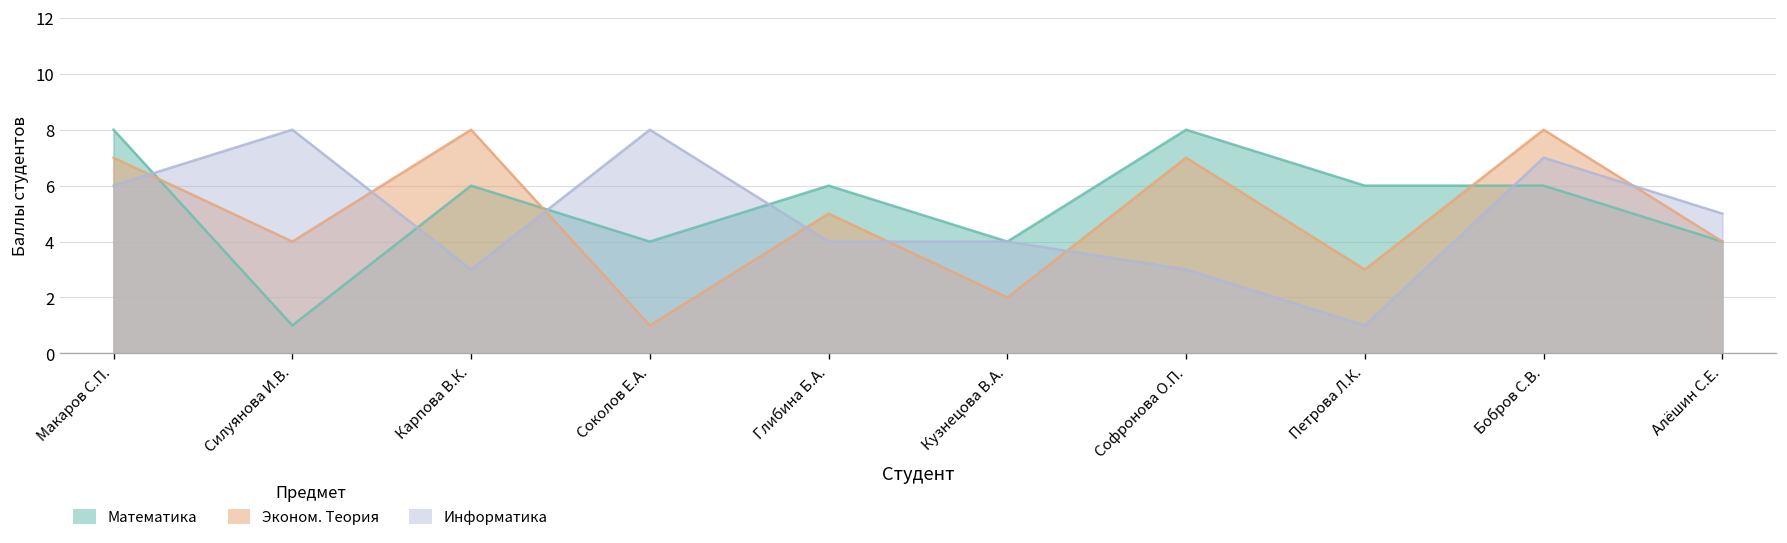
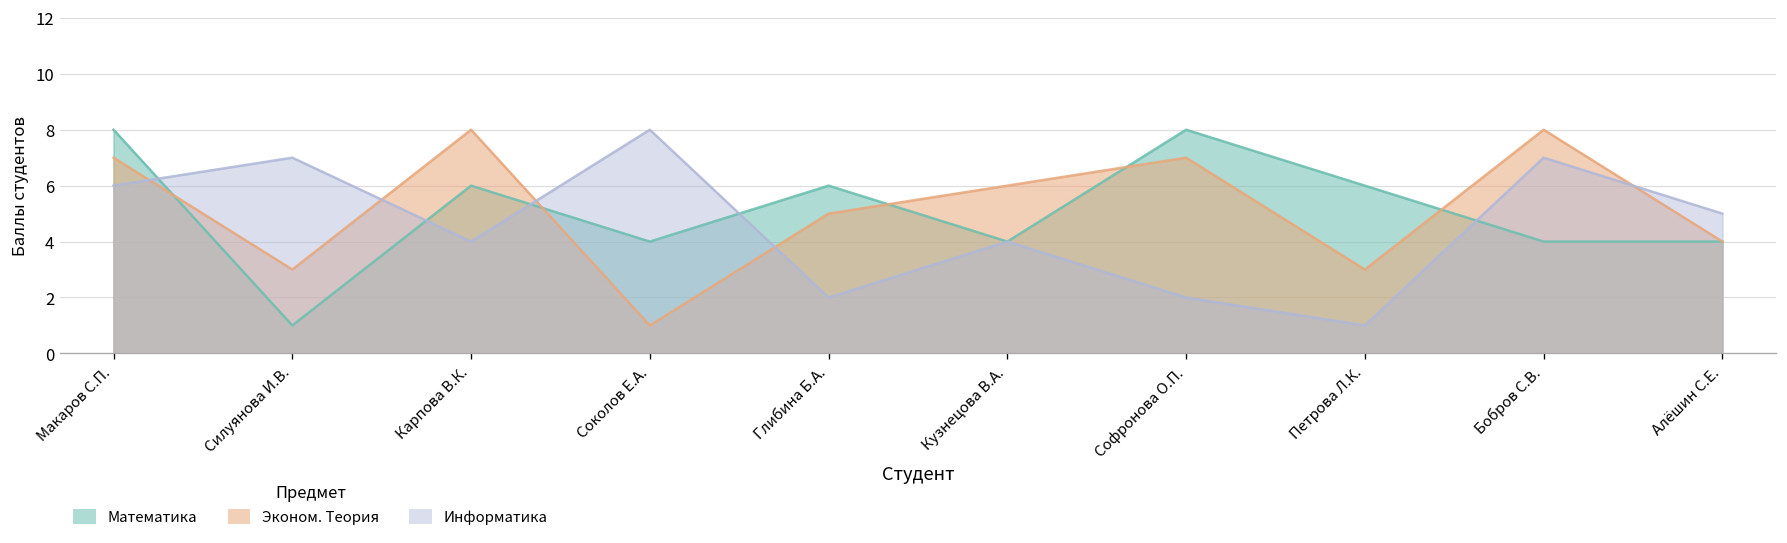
Эконом. Теория, Силуянова И.В.: 4 -> 3
Информатика, Силуянова И.В.: 8 -> 7
Информатика, Карпова В.К.: 3 -> 4
Информатика, Глибина Б.А.: 4 -> 2
Эконом. Теория, Кузнецова В.А.: 2 -> 6
Информатика, Софронова О.П.: 3 -> 2
Математика, Бобров С.В.: 6 -> 4
